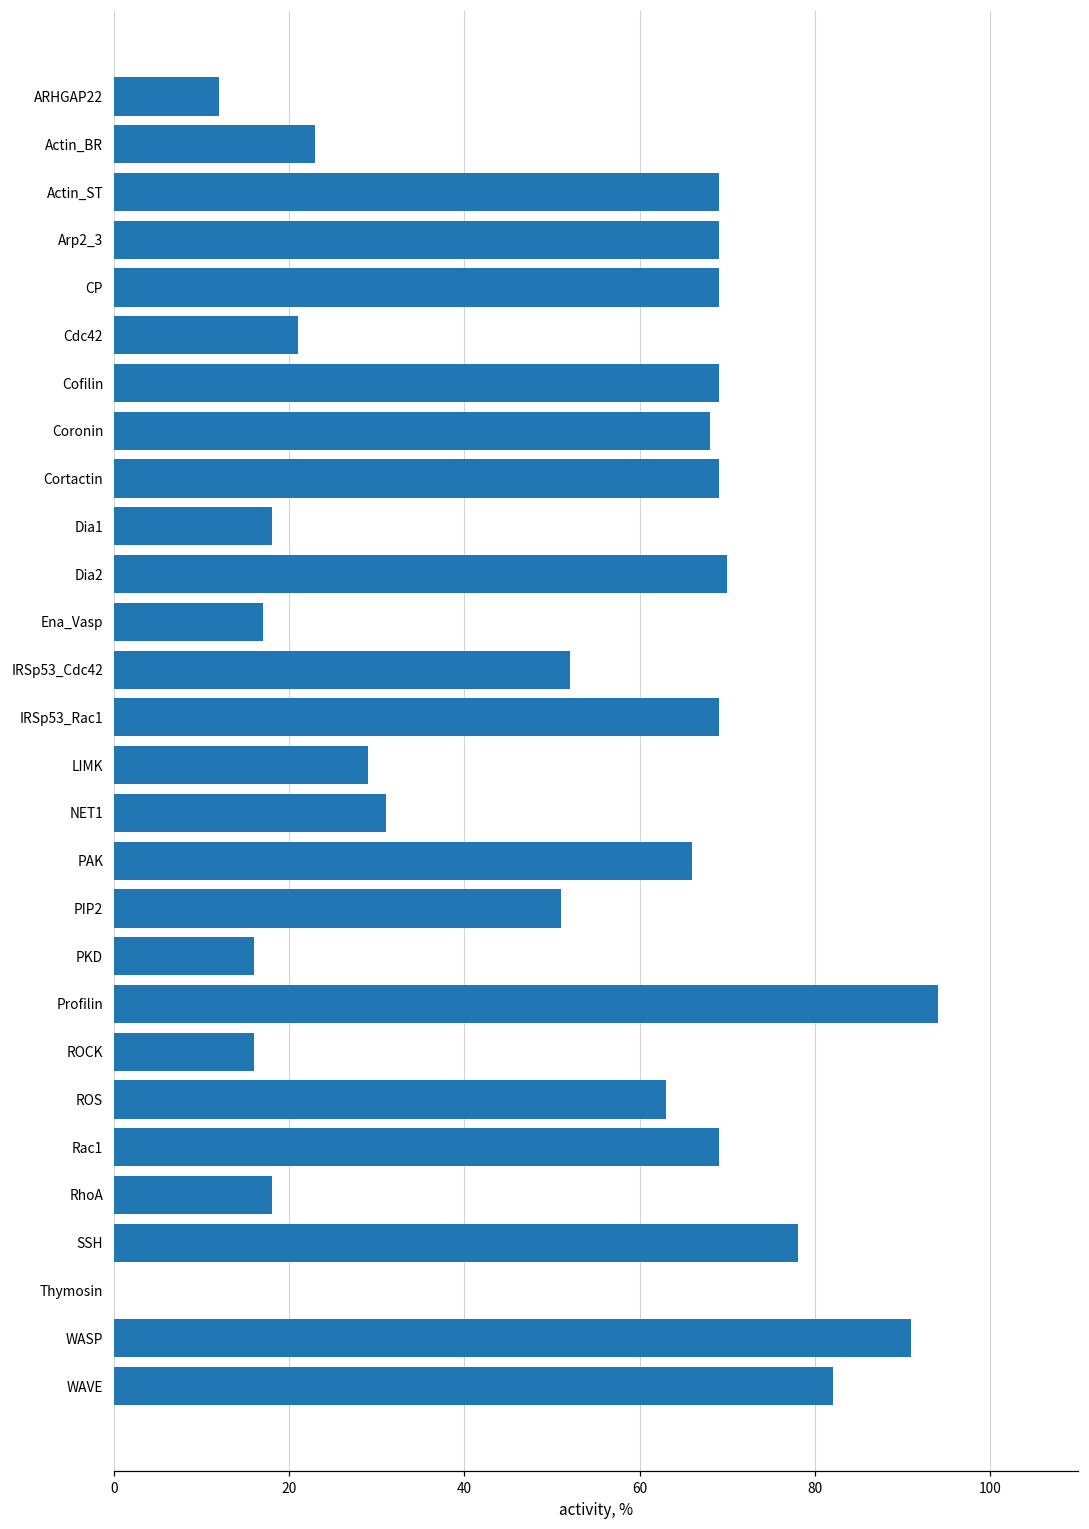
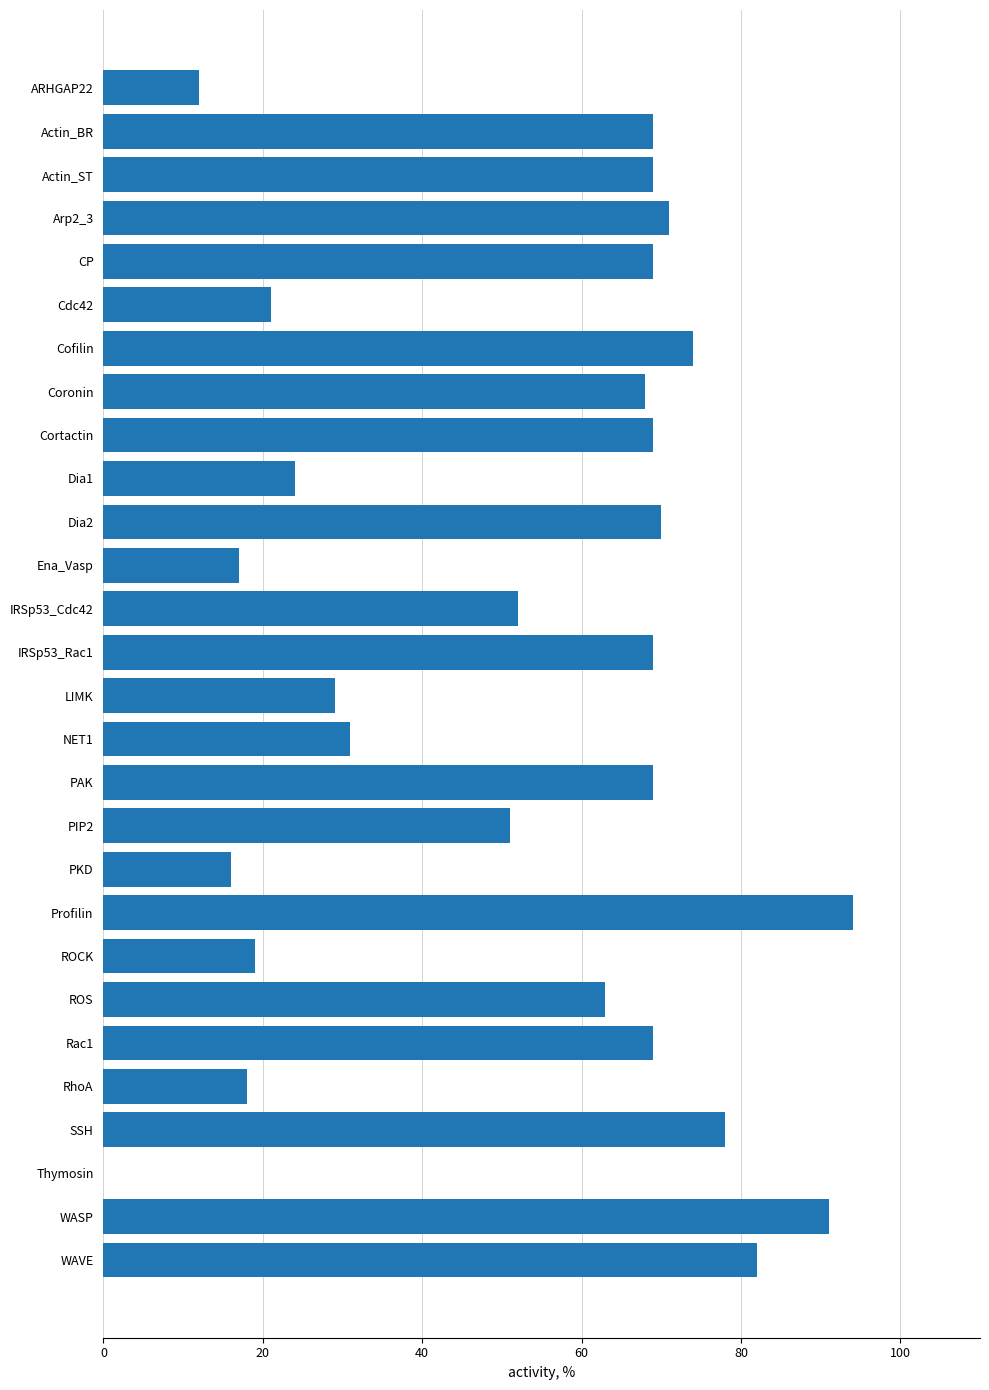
Actin_BR: 23 -> 69
Arp2_3: 69 -> 71
Cofilin: 69 -> 74
Dia1: 18 -> 24
PAK: 66 -> 69
ROCK: 16 -> 19
